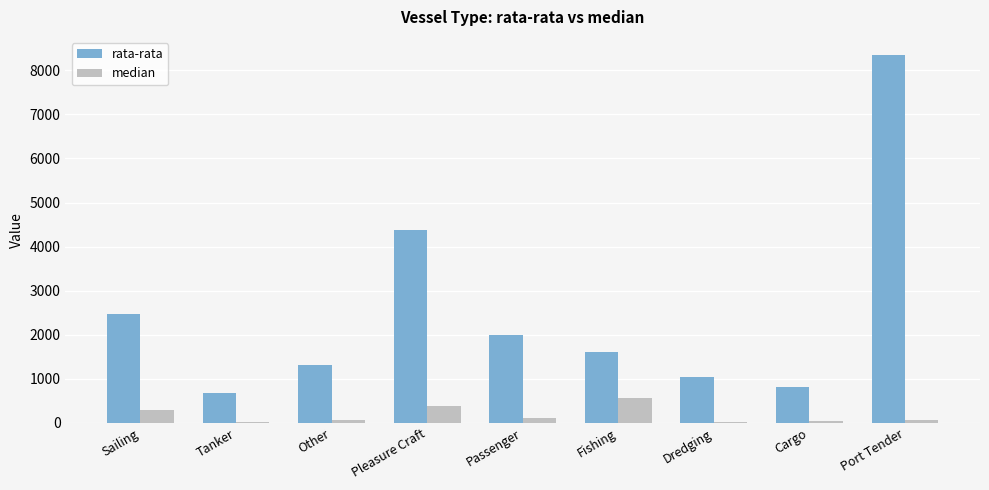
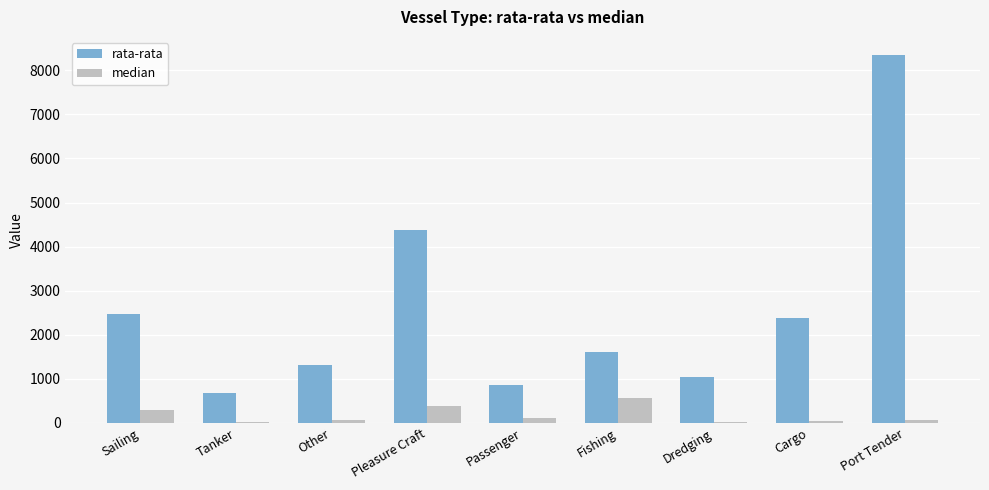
rata-rata, Passenger: 2000 -> 900
rata-rata, Cargo: 800 -> 2400
